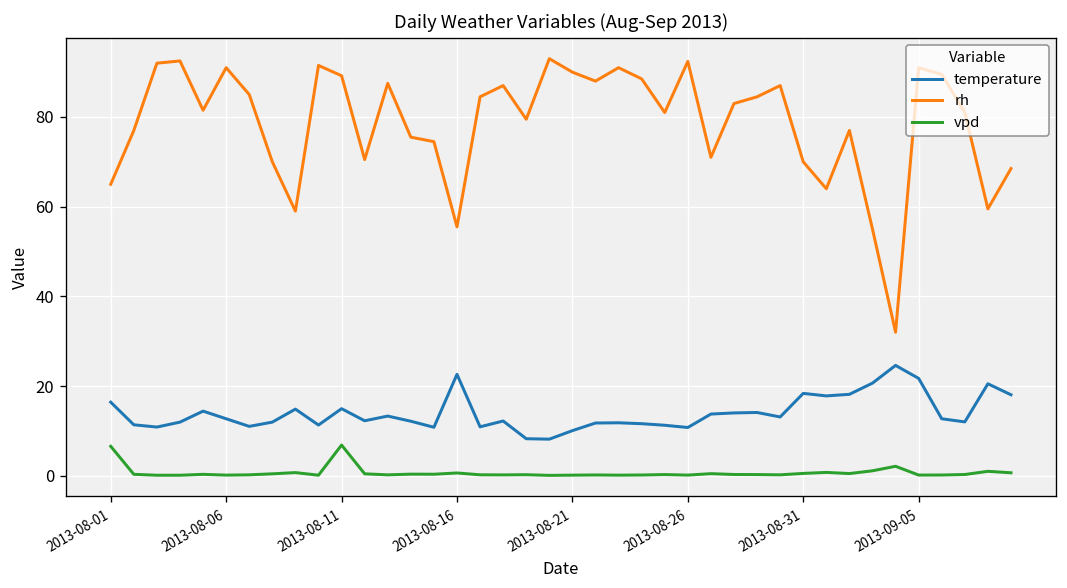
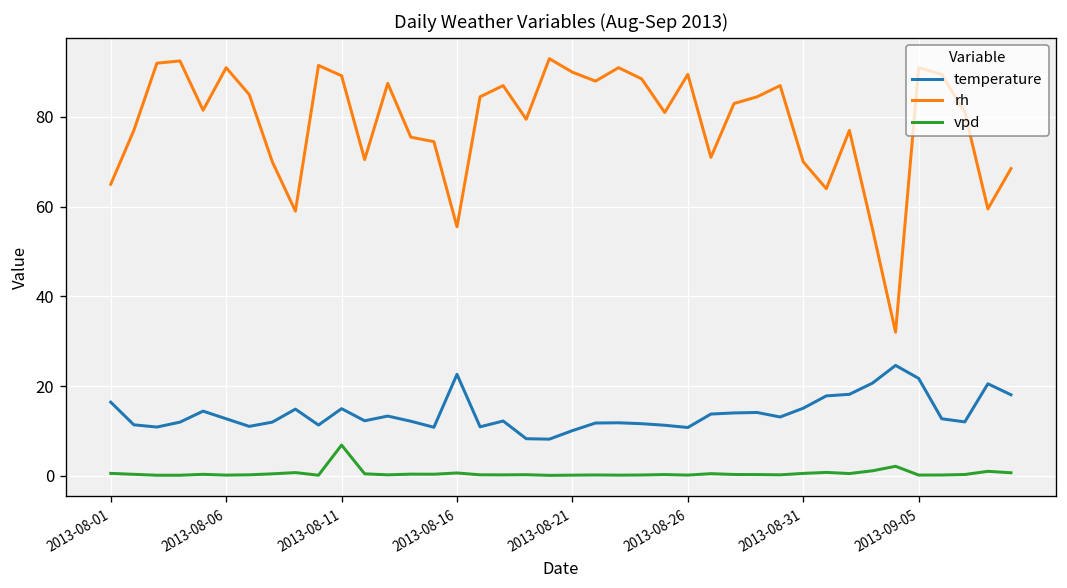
vpd, 2013-08-01: 7 -> 1
rh, 2013-08-26: 92 -> 90
temperature, 2013-08-31: 18 -> 15
